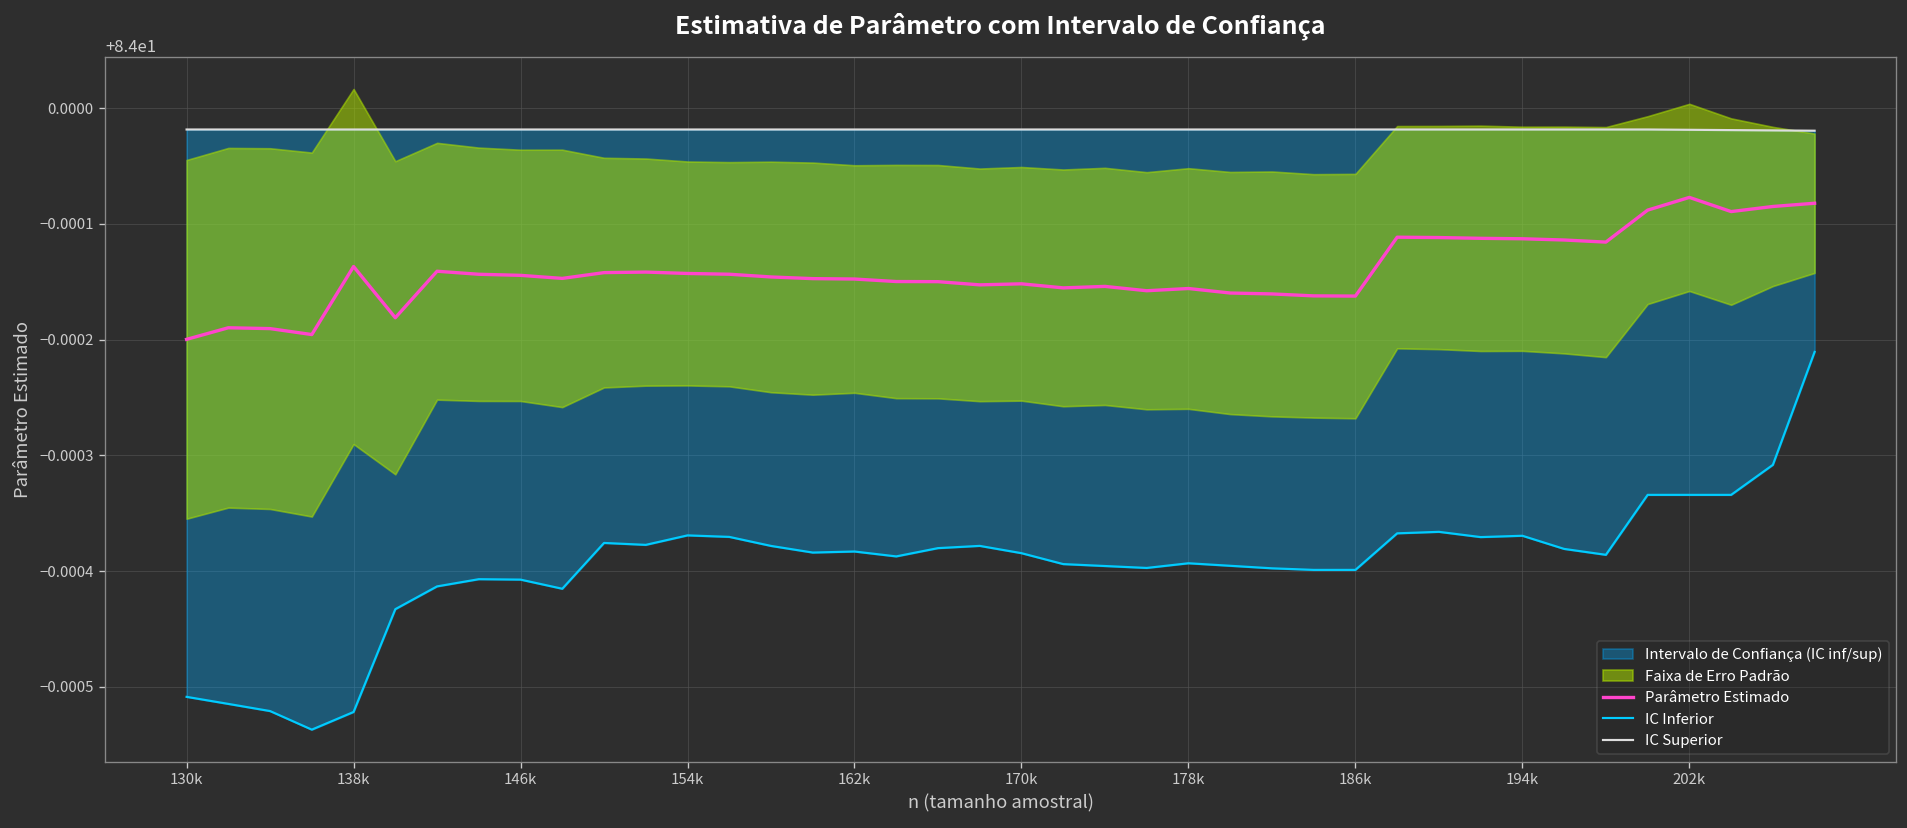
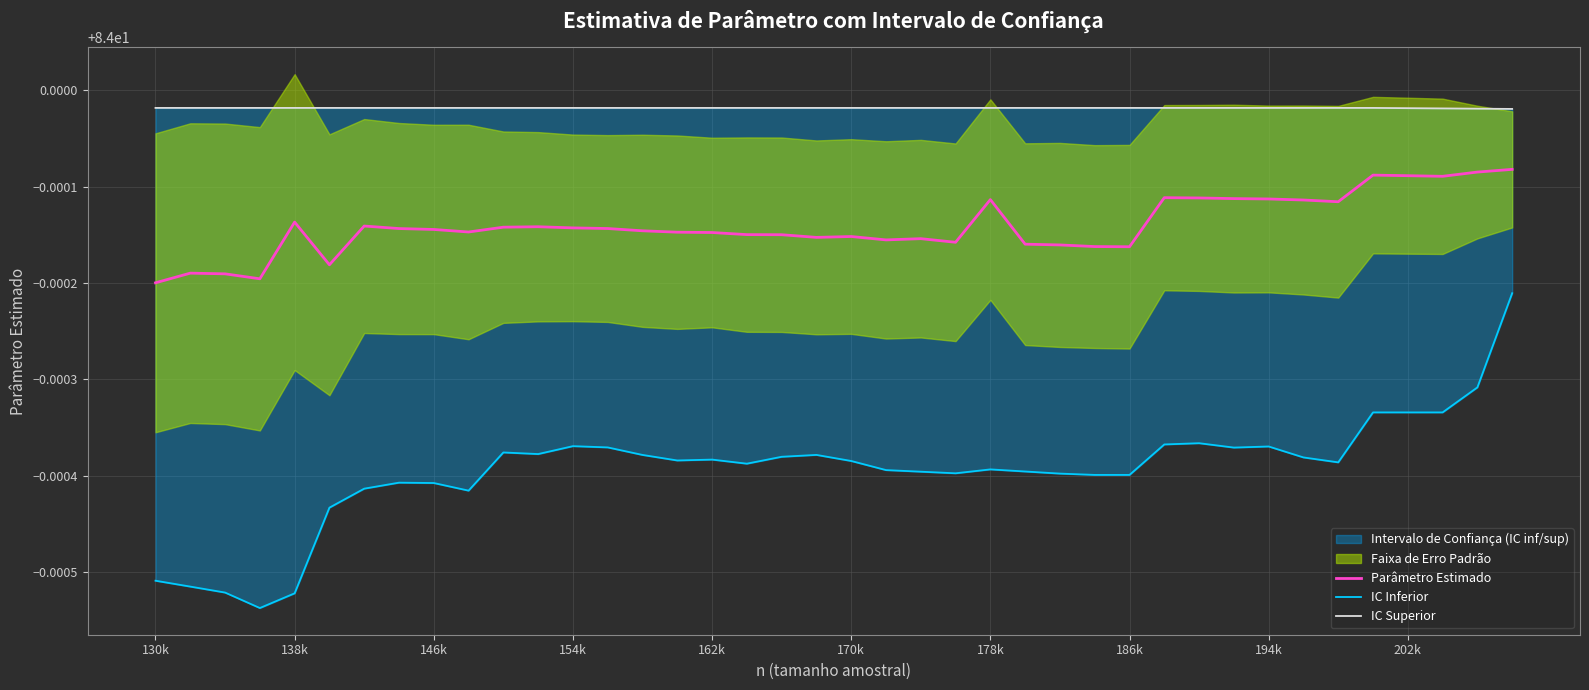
Parâmetro Estimado, 178k: 83.99984 -> 83.99989
Parâmetro Estimado, 202k: 83.99992 -> 83.99991
